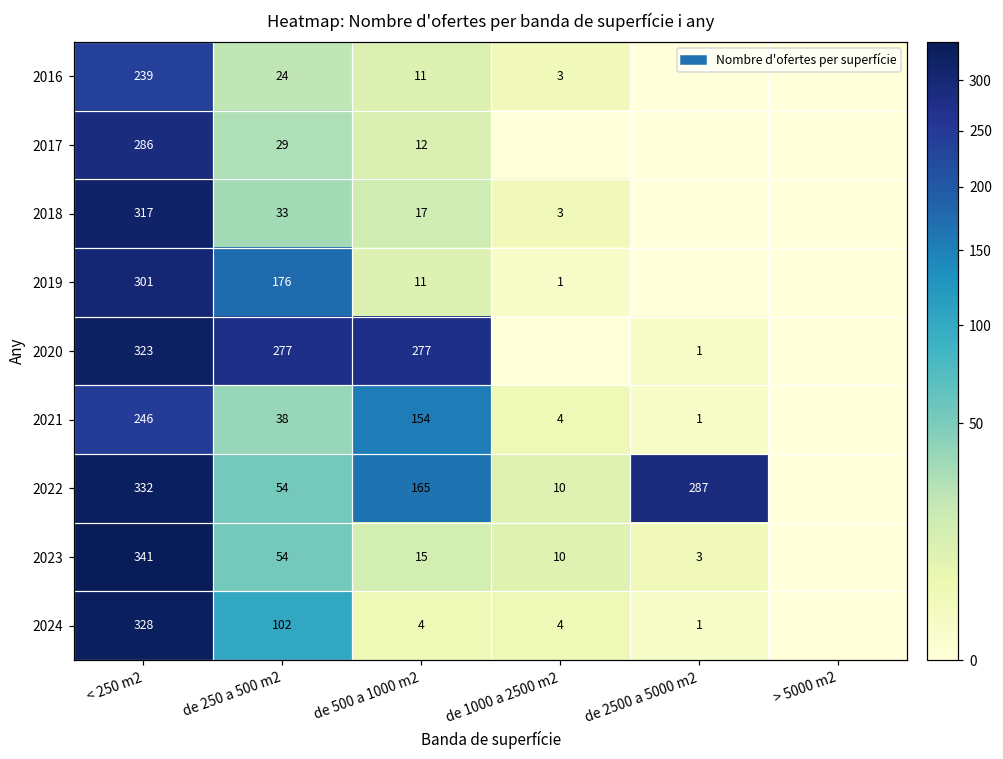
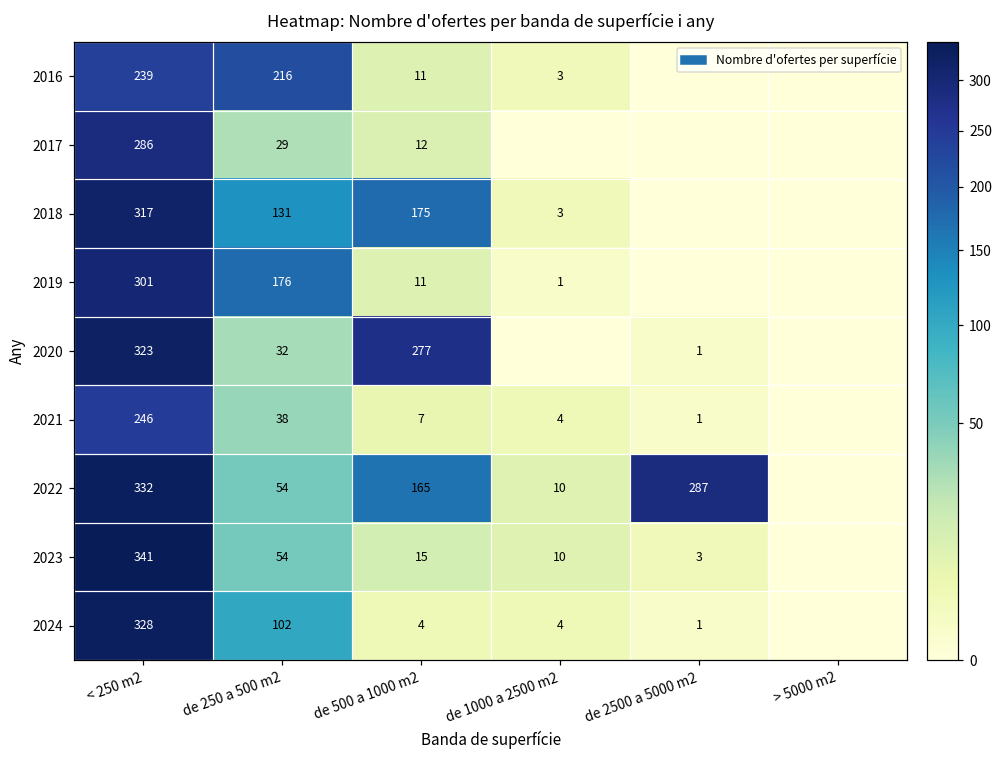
2016, de 250 a 500 m2: 24 -> 216
2018, de 250 a 500 m2: 33 -> 131
2018, de 500 a 1000 m2: 17 -> 175
2020, de 250 a 500 m2: 277 -> 32
2021, de 500 a 1000 m2: 154 -> 7
